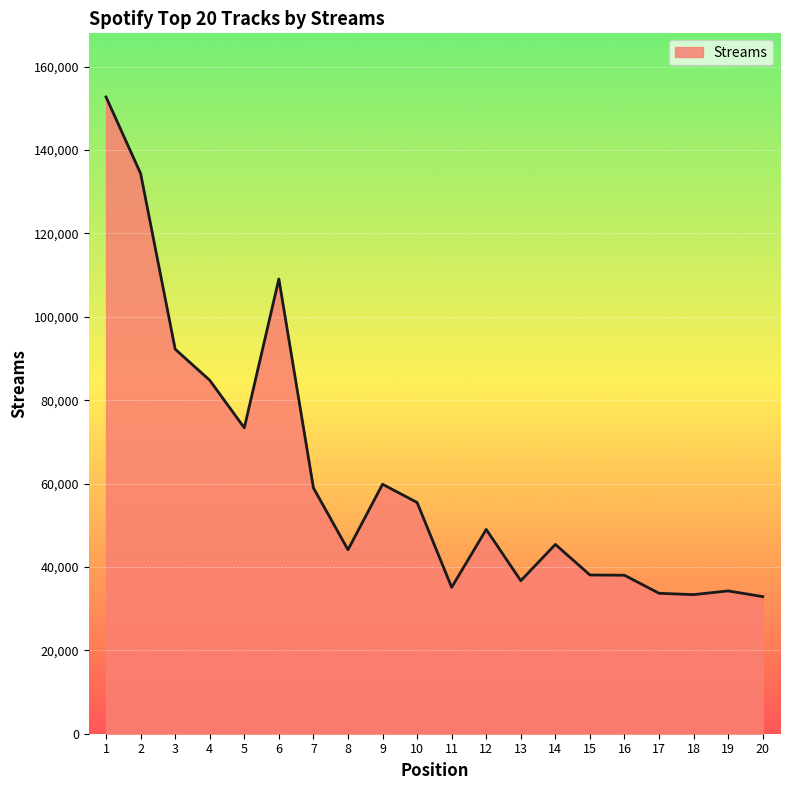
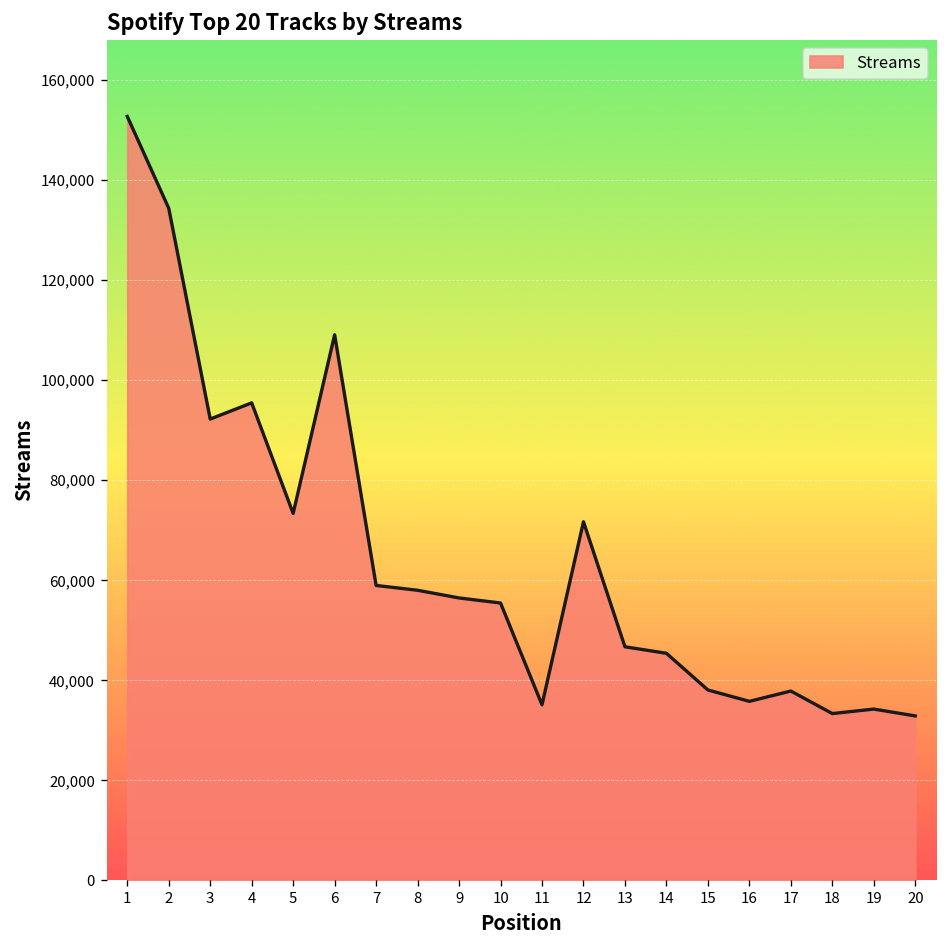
4: 85,000 -> 95,000
8: 44,000 -> 58,000
9: 60,000 -> 56,000
12: 49,000 -> 72,000
13: 37,000 -> 47,000
16: 38,000 -> 36,000
17: 34,000 -> 38,000
